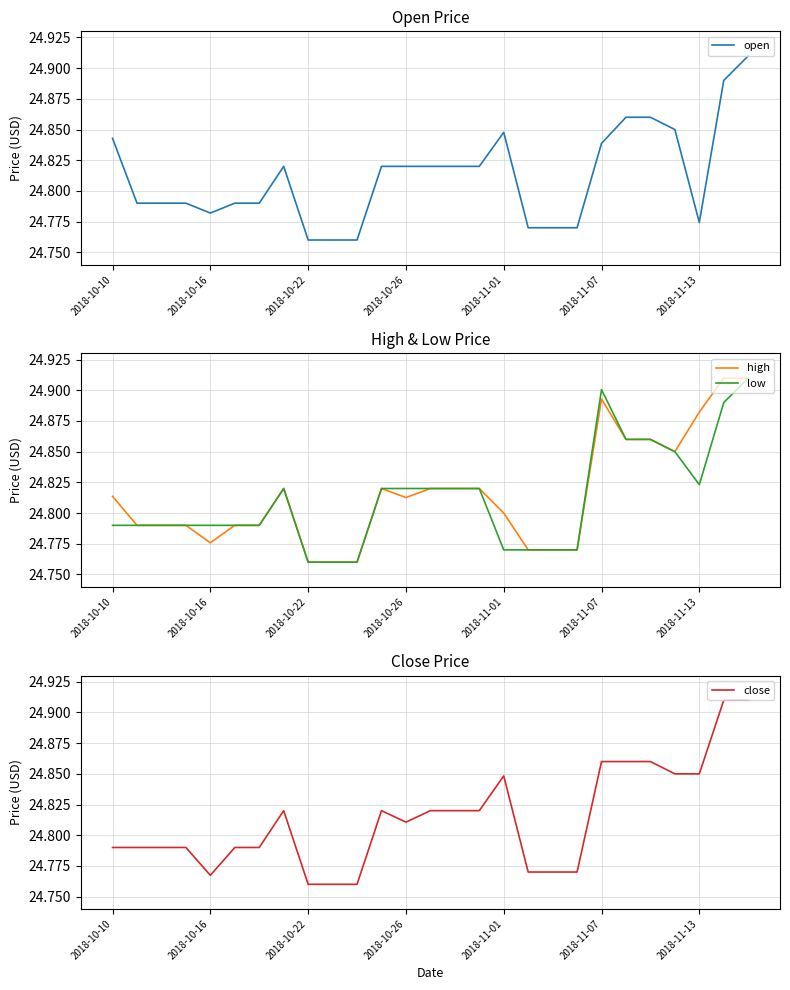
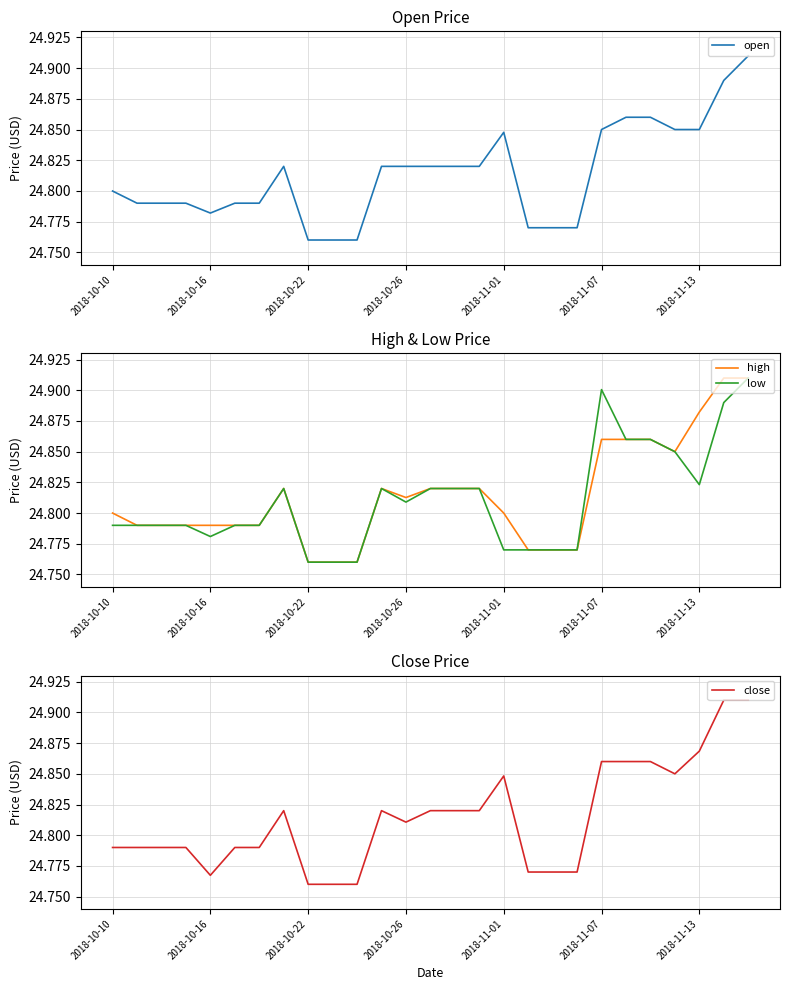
Open Price, 2018-10-10: 24.843 -> 24.800
Open Price, 2018-11-07: 24.839 -> 24.850
Open Price, 2018-11-13: 24.774 -> 24.850
High & Low Price, high, 2018-10-10: 24.814 -> 24.800
High & Low Price, high, 2018-10-16: 24.776 -> 24.790
High & Low Price, low, 2018-10-16: 24.790 -> 24.781
High & Low Price, low, 2018-10-26: 24.820 -> 24.809
High & Low Price, high, 2018-11-07: 24.893 -> 24.860
Close Price, 2018-11-13: 24.850 -> 24.868
